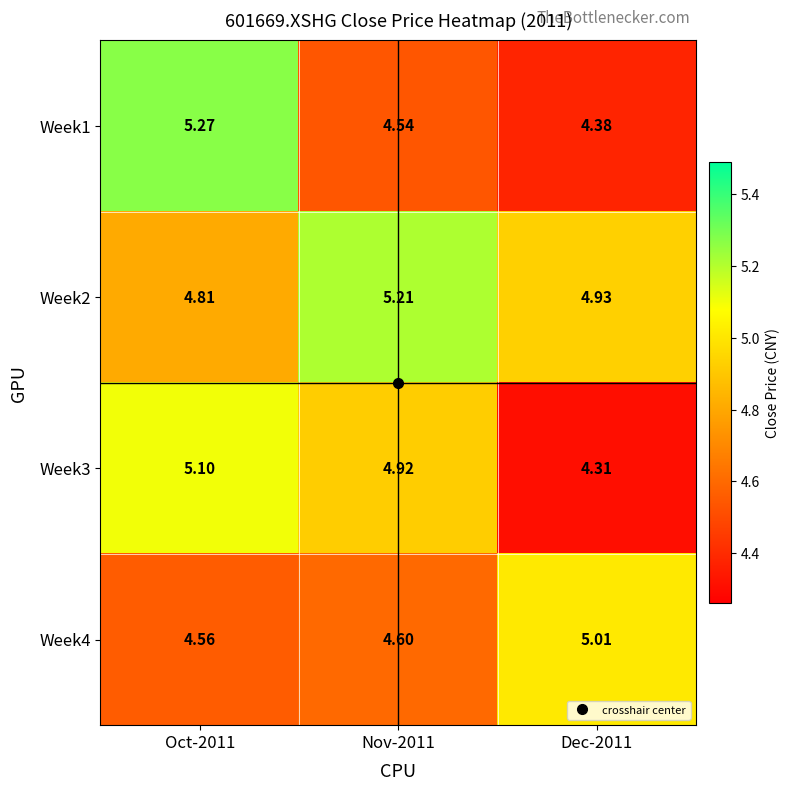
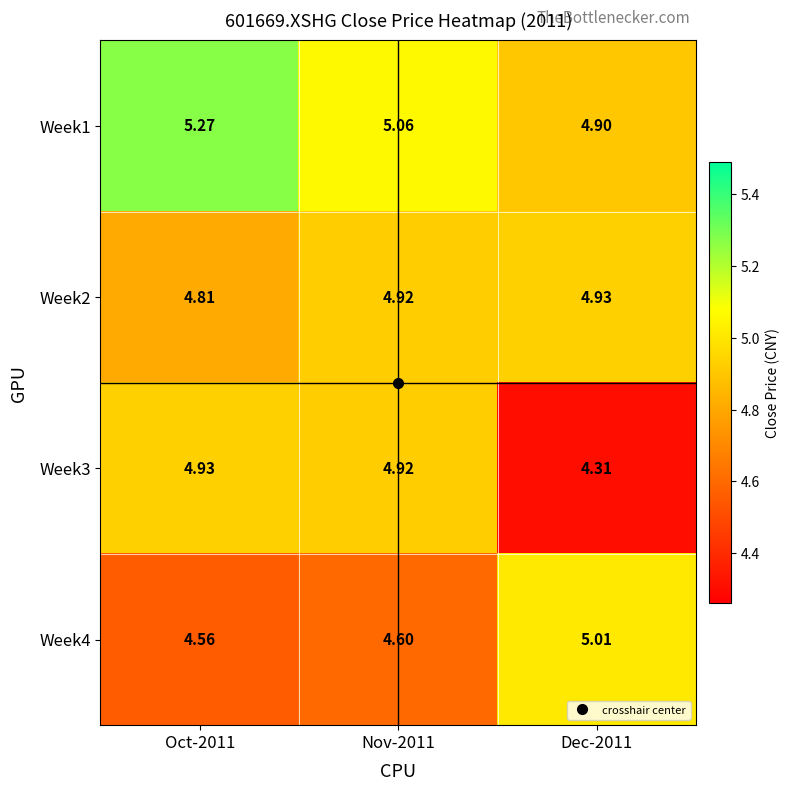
Week1, Nov-2011: 4.54 -> 5.06
Week1, Dec-2011: 4.38 -> 4.90
Week2, Nov-2011: 5.21 -> 4.92
Week3, Oct-2011: 5.10 -> 4.93
